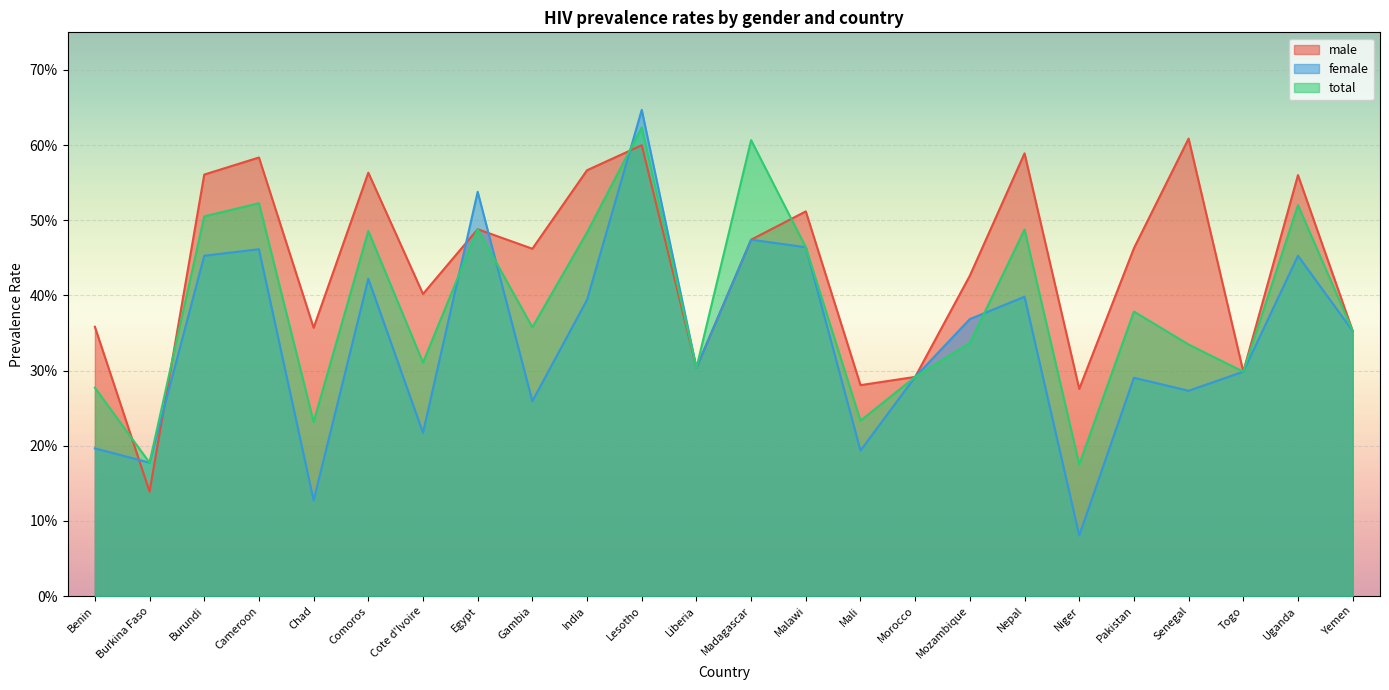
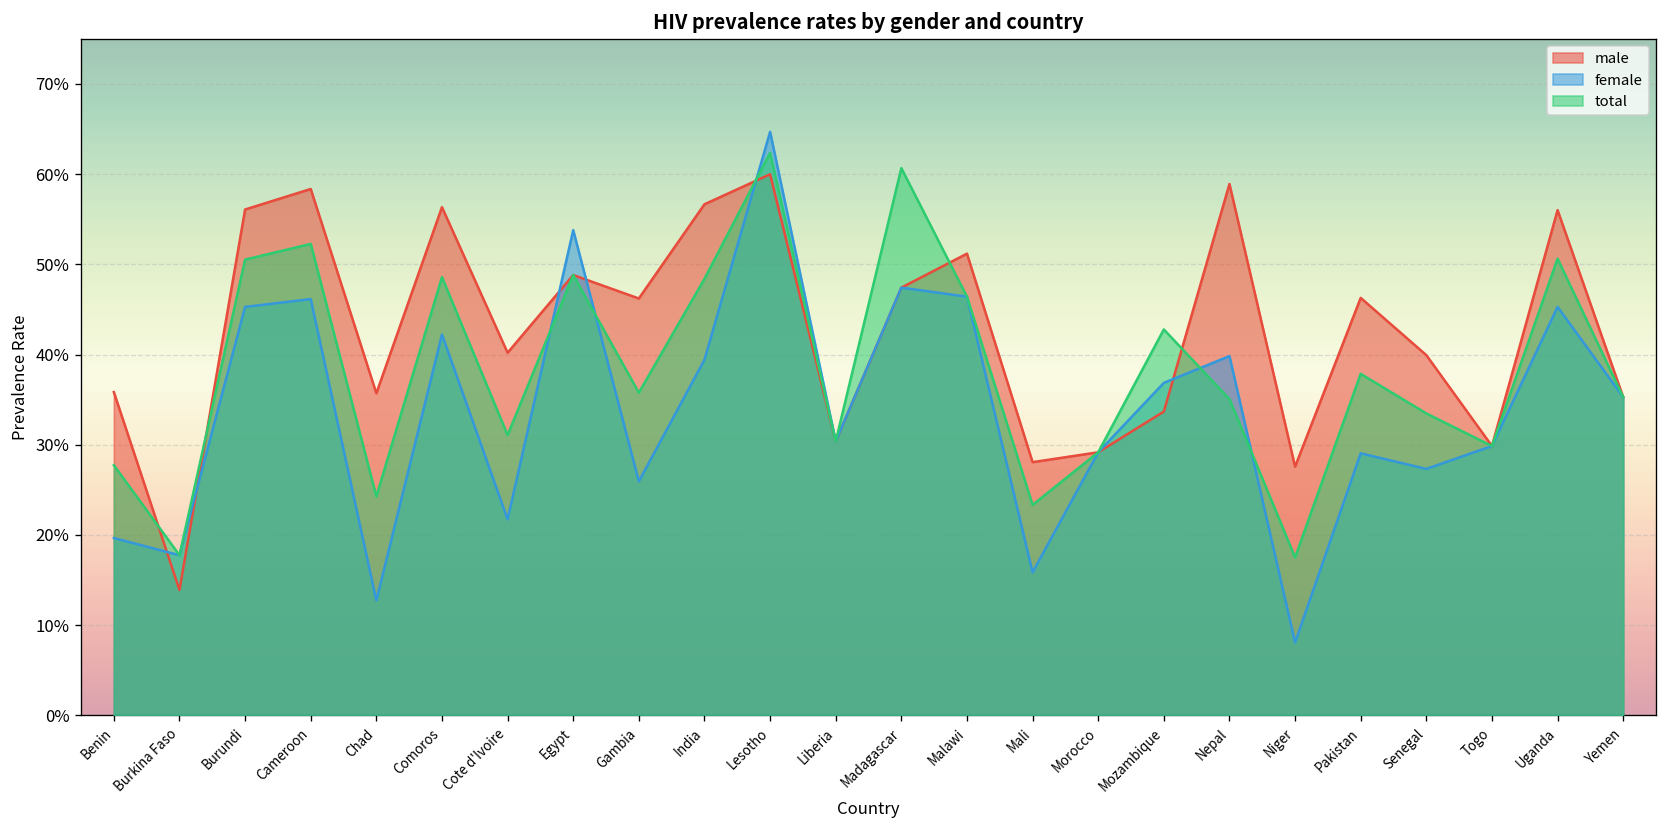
total, Chad: 23% -> 24%
female, Mali: 19% -> 16%
male, Mozambique: 43% -> 34%
total, Mozambique: 34% -> 43%
total, Nepal: 49% -> 35%
male, Senegal: 61% -> 40%
total, Uganda: 52% -> 51%
